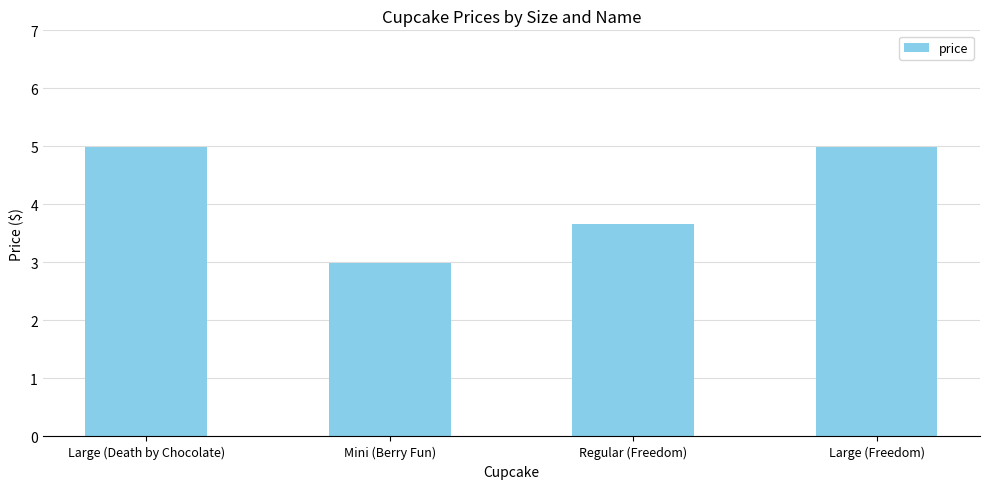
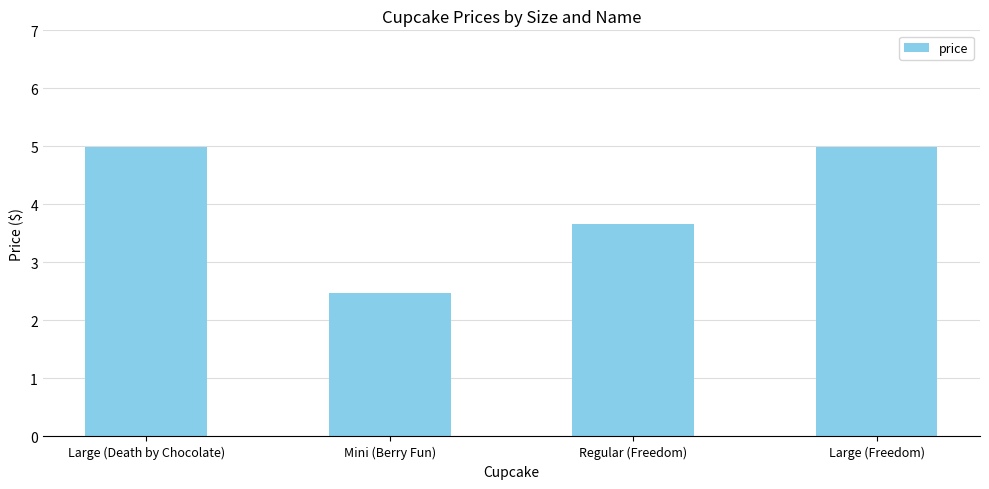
Mini (Berry Fun): 3.0 -> 2.5
